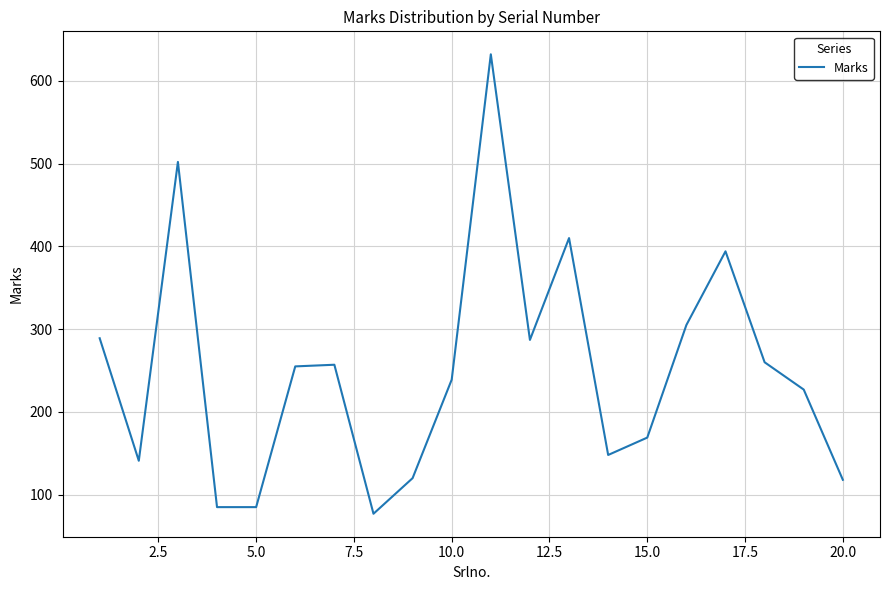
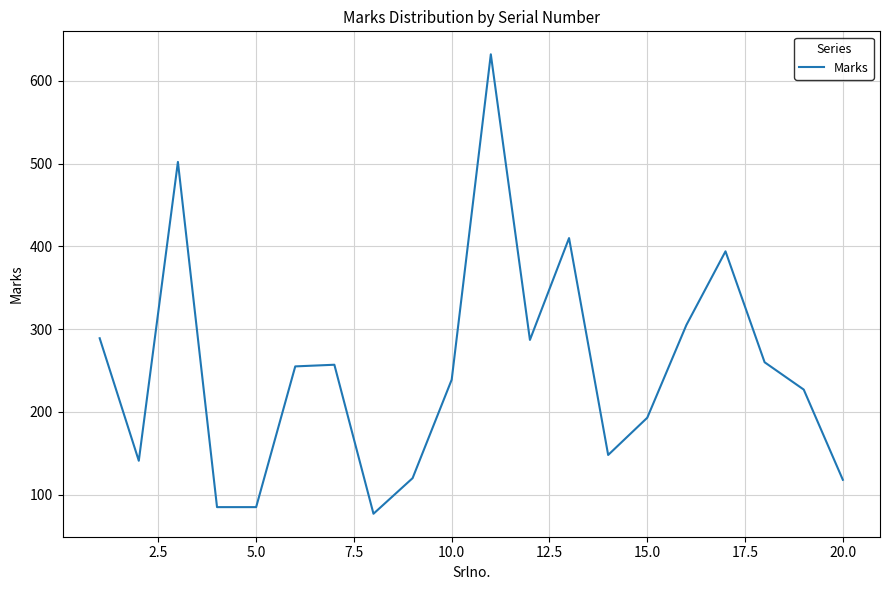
15.0: 170 -> 190
